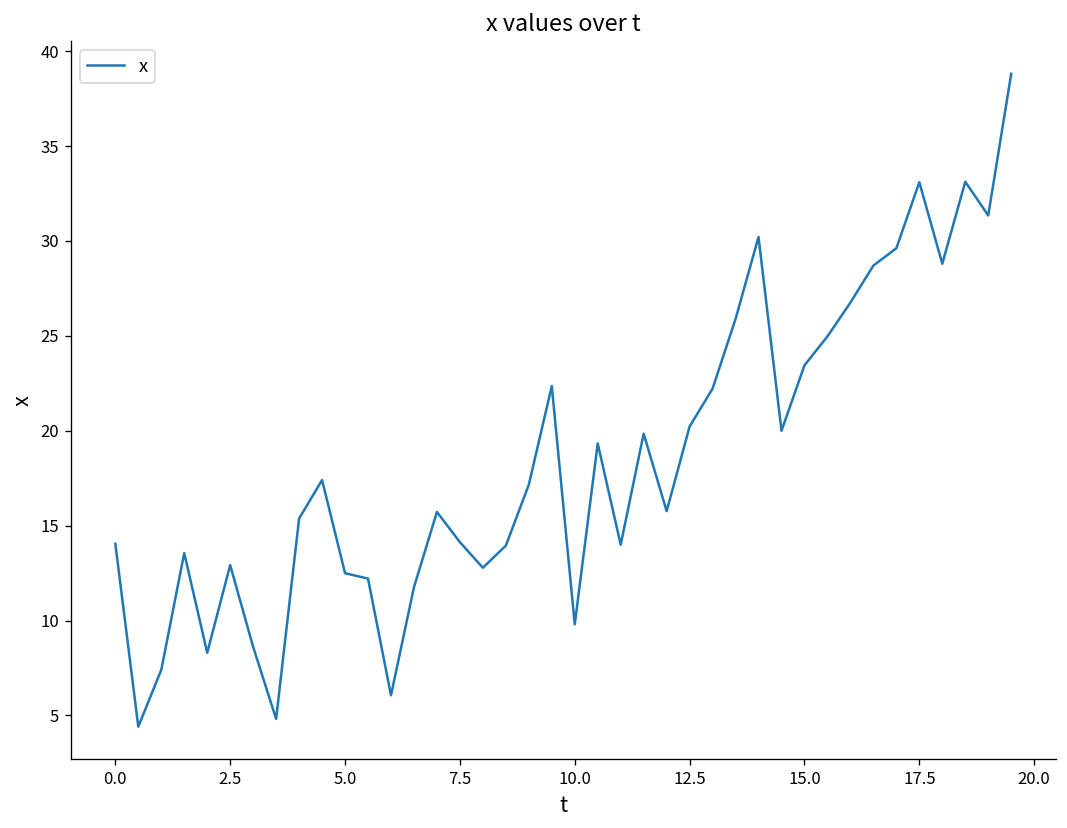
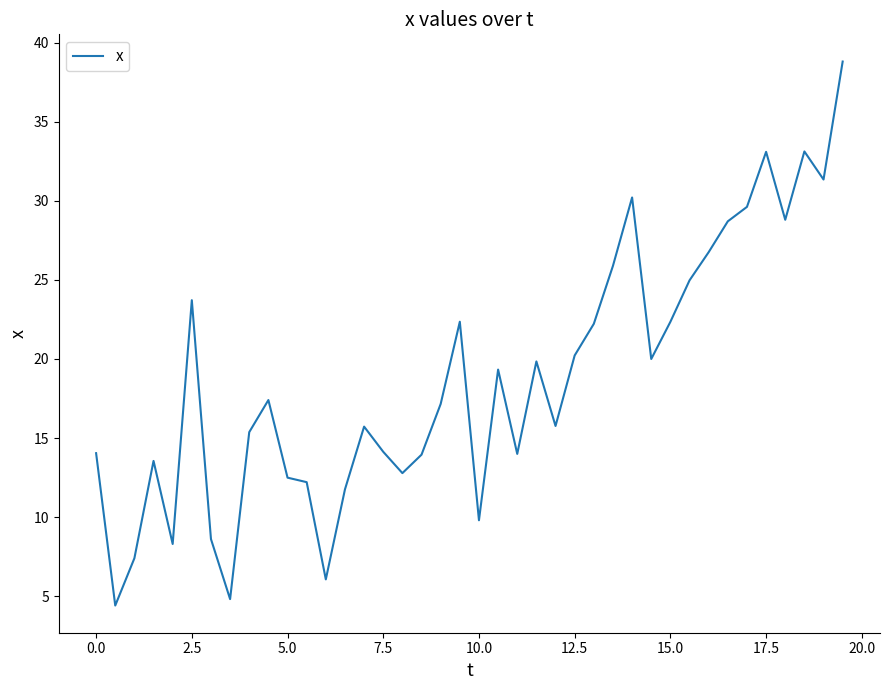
2.5: 12.9 -> 23.7
15.0: 23.4 -> 22.3
